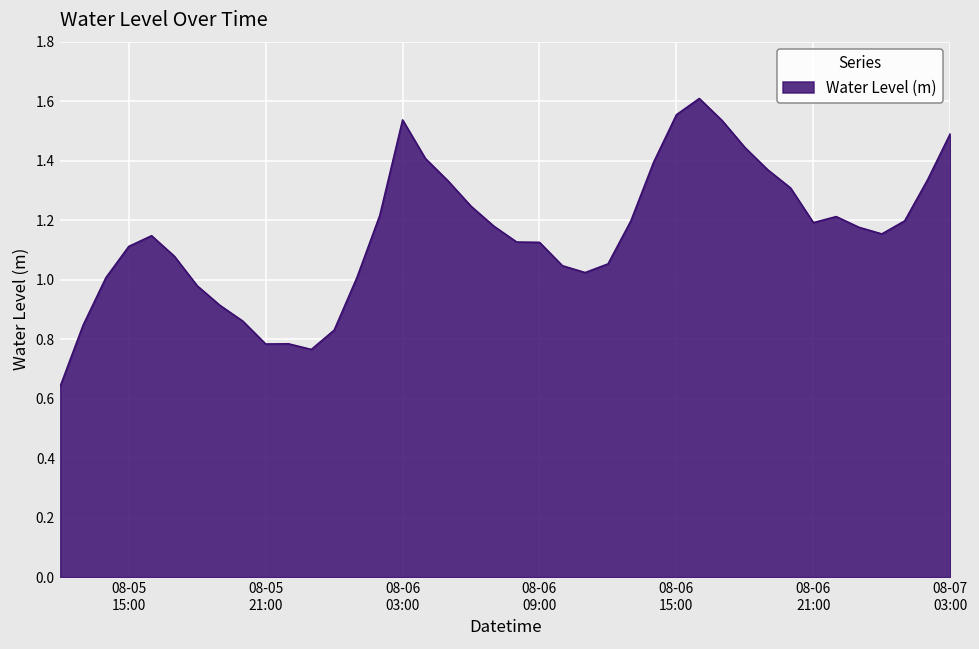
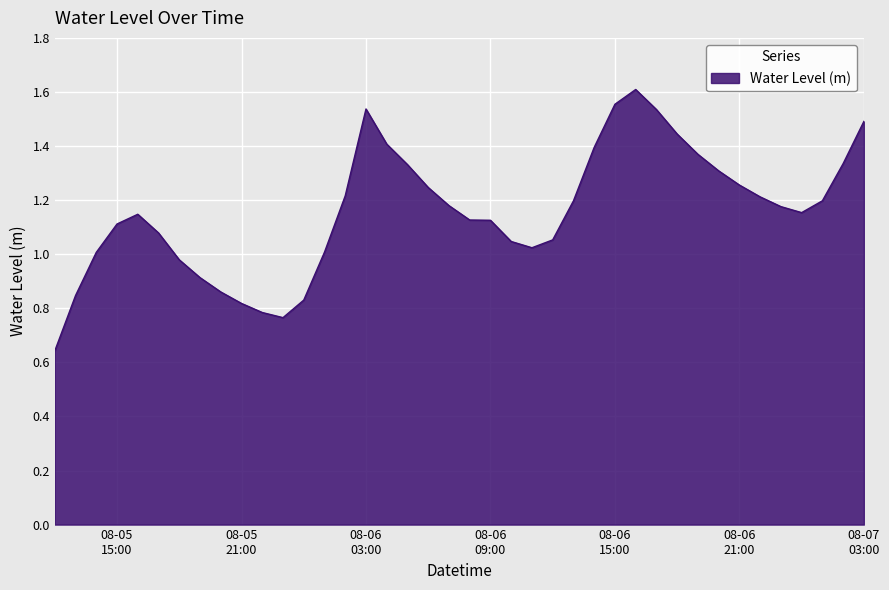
08-05 21:00: 0.78 -> 0.82
08-06 21:00: 1.19 -> 1.26
